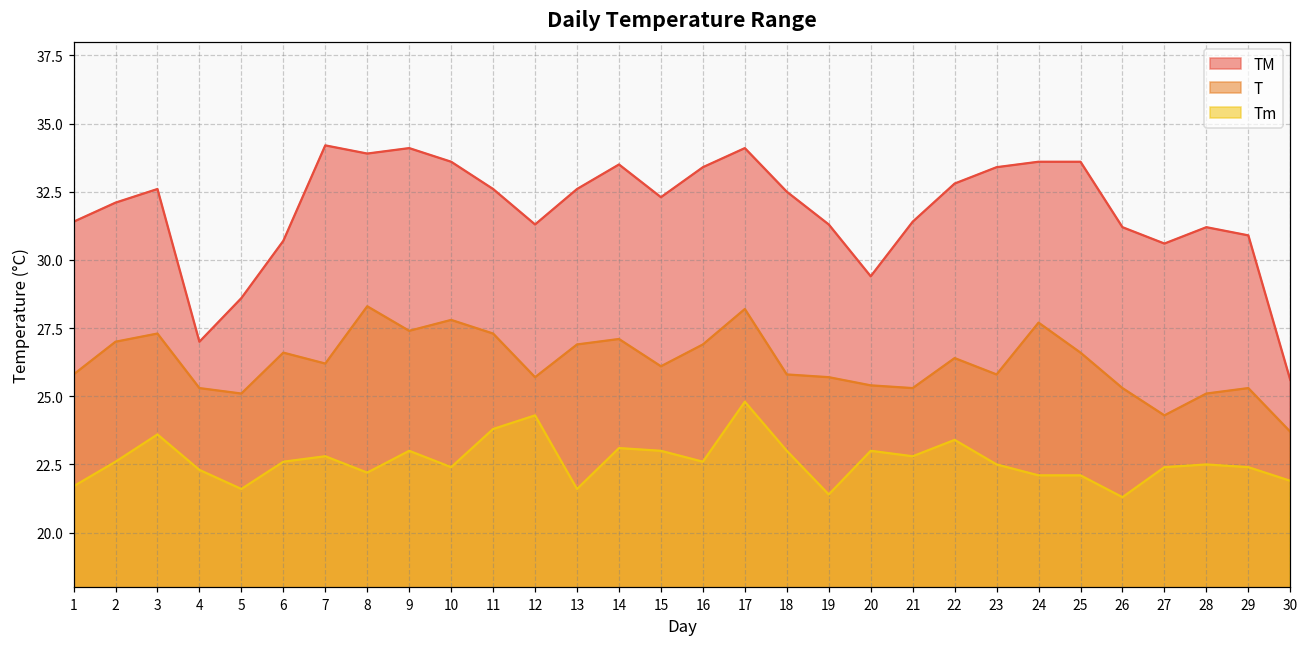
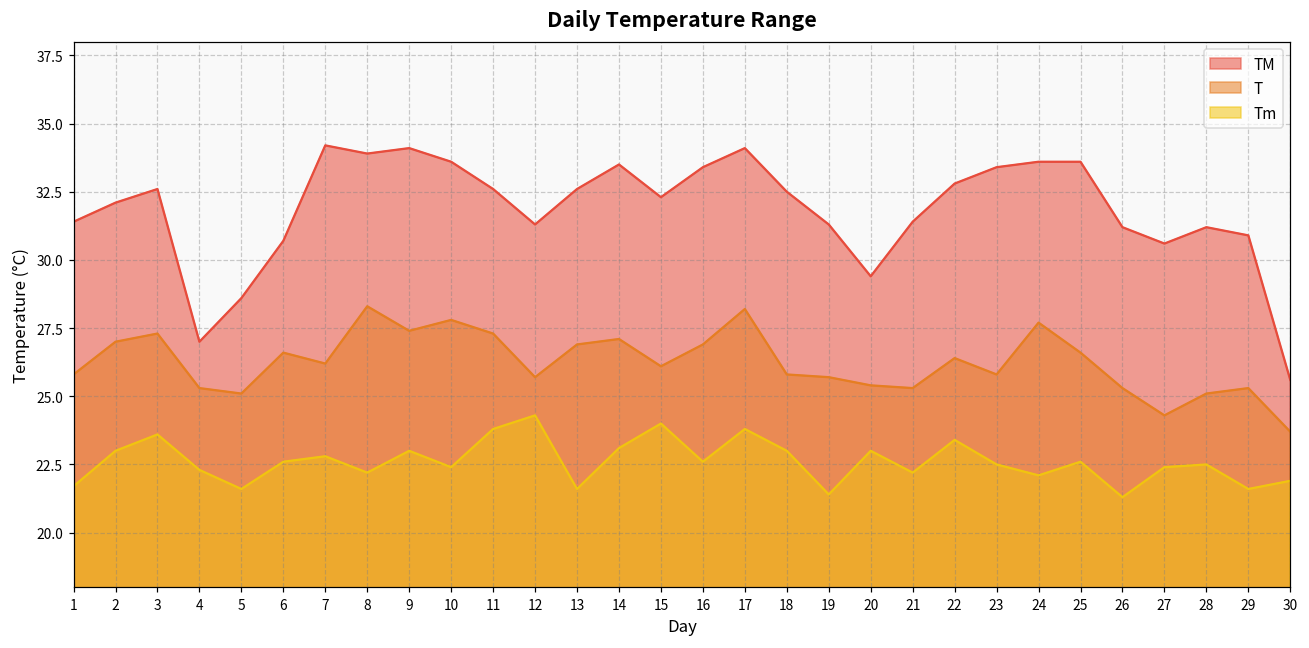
Tm, 2: 22.6 -> 23.0
Tm, 15: 23 -> 24
Tm, 17: 24.8 -> 23.8
Tm, 21: 22.8 -> 22.2
Tm, 25: 22.1 -> 22.6
Tm, 29: 22.4 -> 21.6
